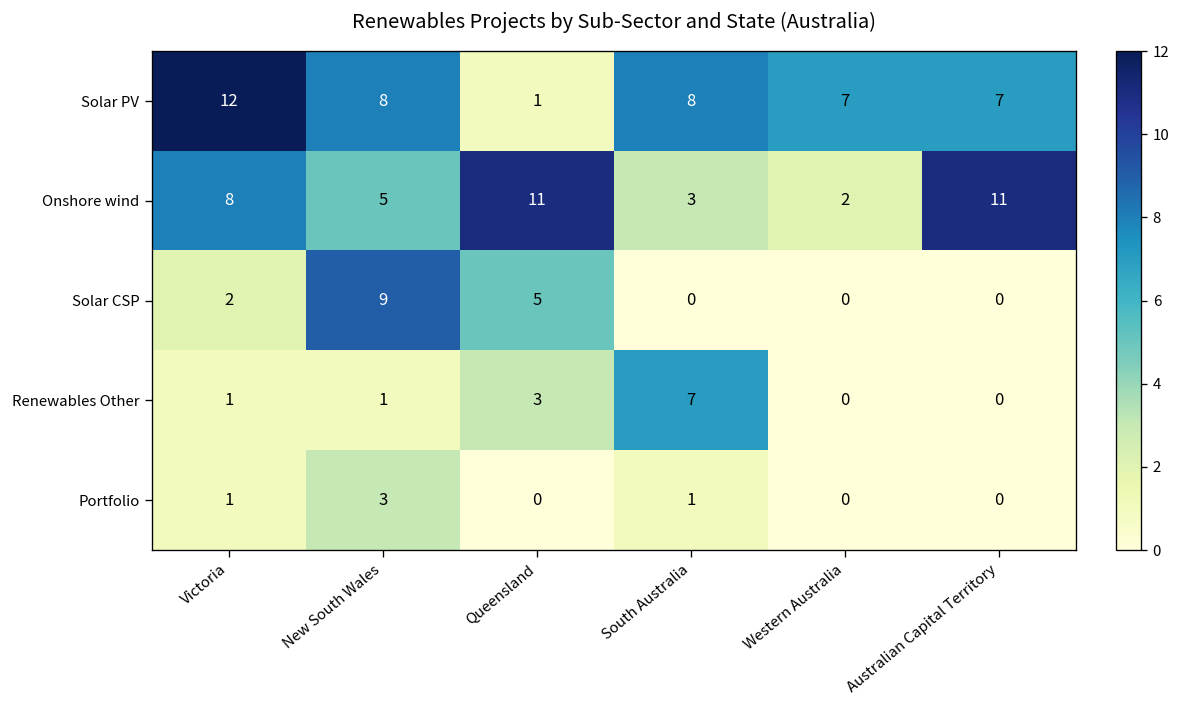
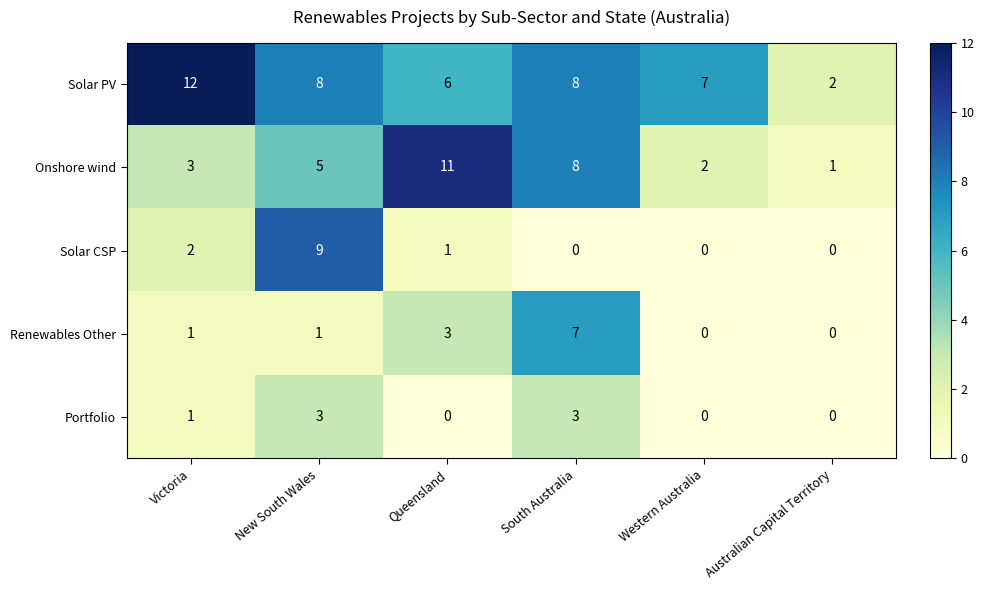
Solar PV, Queensland: 1 -> 6
Solar PV, Australian Capital Territory: 7 -> 2
Onshore wind, Victoria: 8 -> 3
Onshore wind, South Australia: 3 -> 8
Onshore wind, Australian Capital Territory: 11 -> 1
Solar CSP, Queensland: 5 -> 1
Portfolio, South Australia: 1 -> 3
